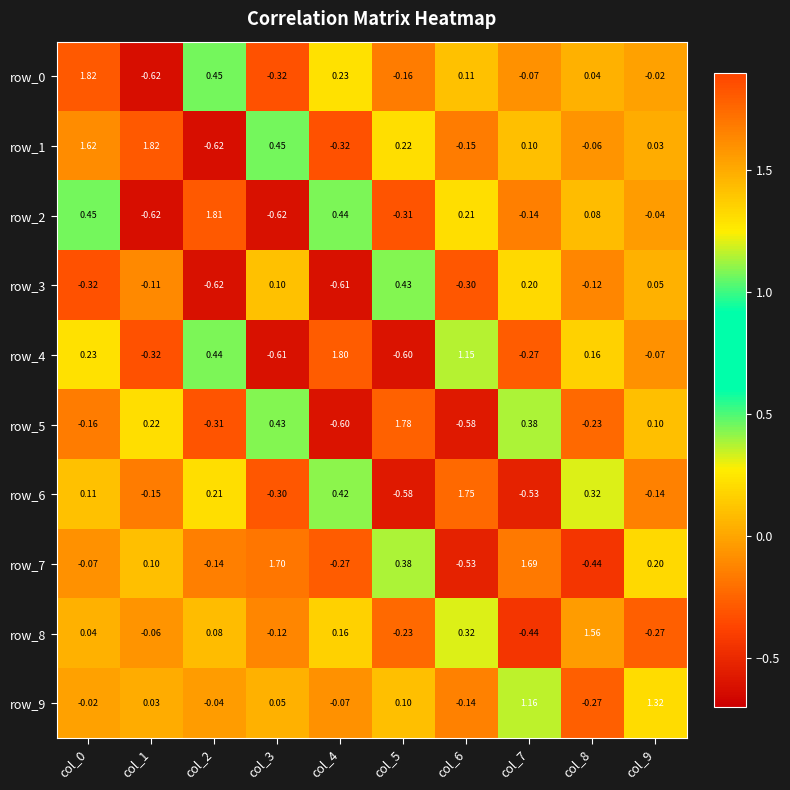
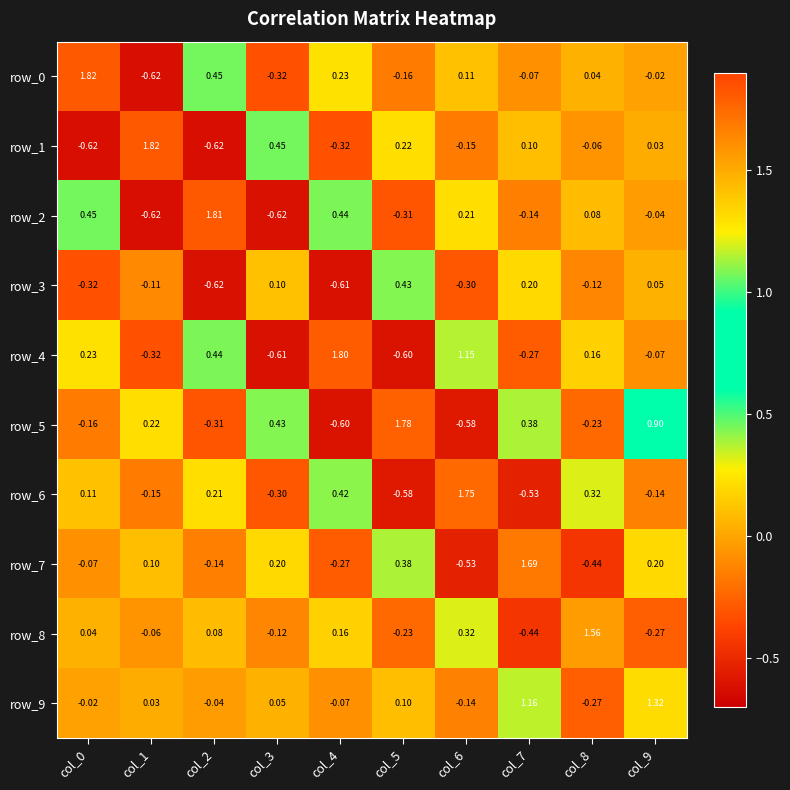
row_1, col_0: 1.62 -> -0.62
row_5, col_9: 0.10 -> 0.90
row_7, col_3: 1.70 -> 0.20
